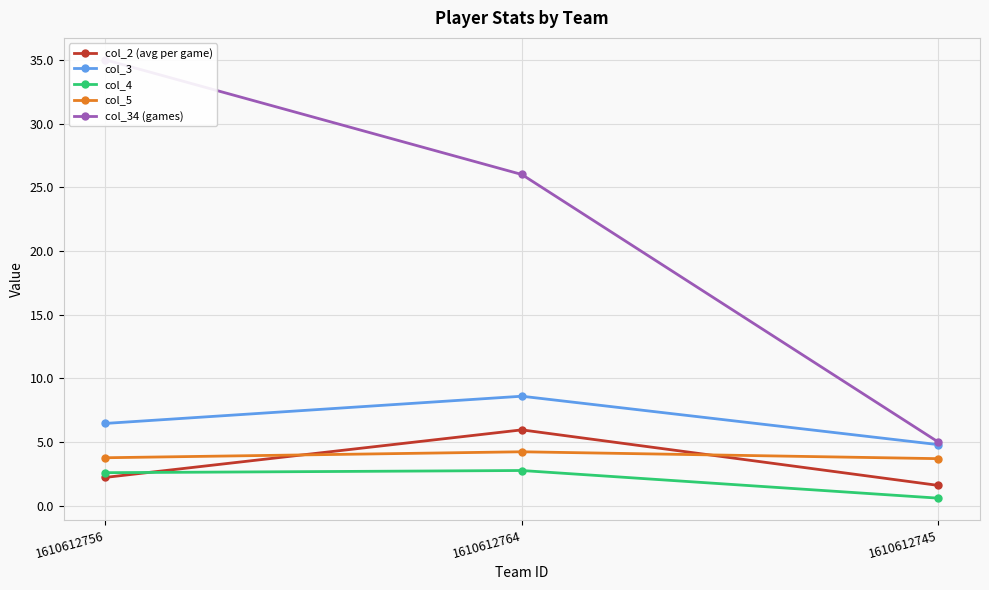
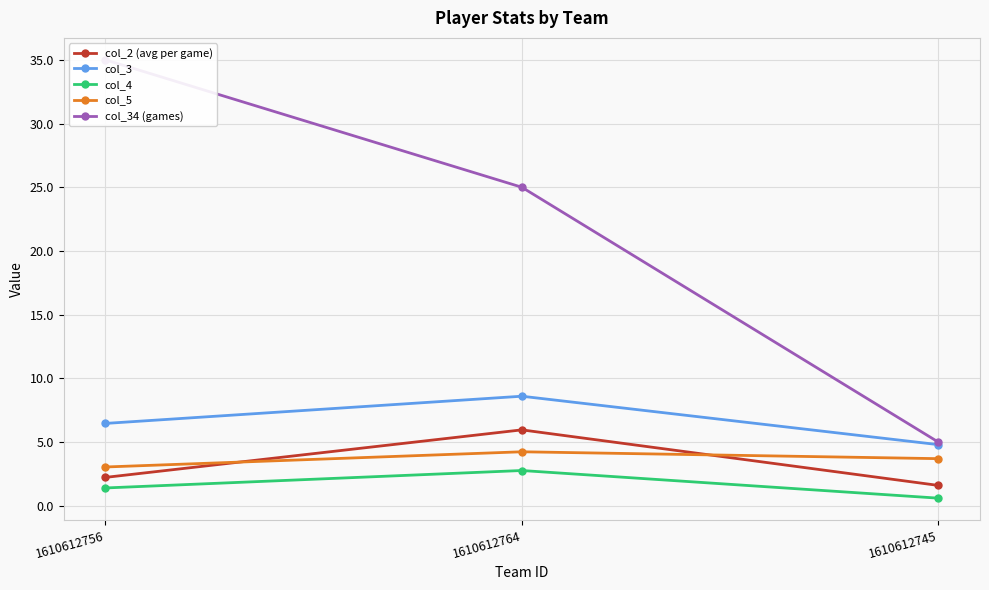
col_4, 1610612756: 2.6 -> 1.4
col_5, 1610612756: 3.8 -> 3.0
col_34 (games), 1610612764: 26 -> 25
